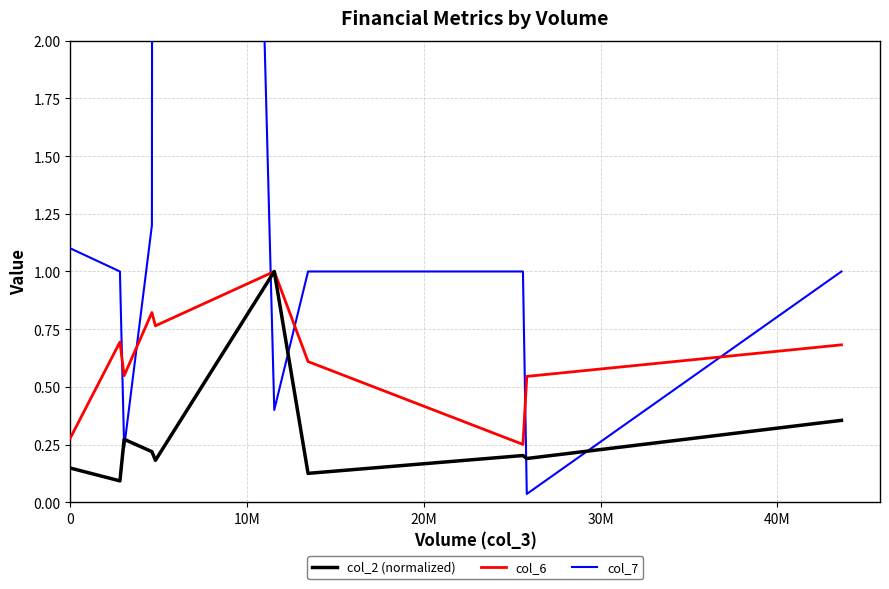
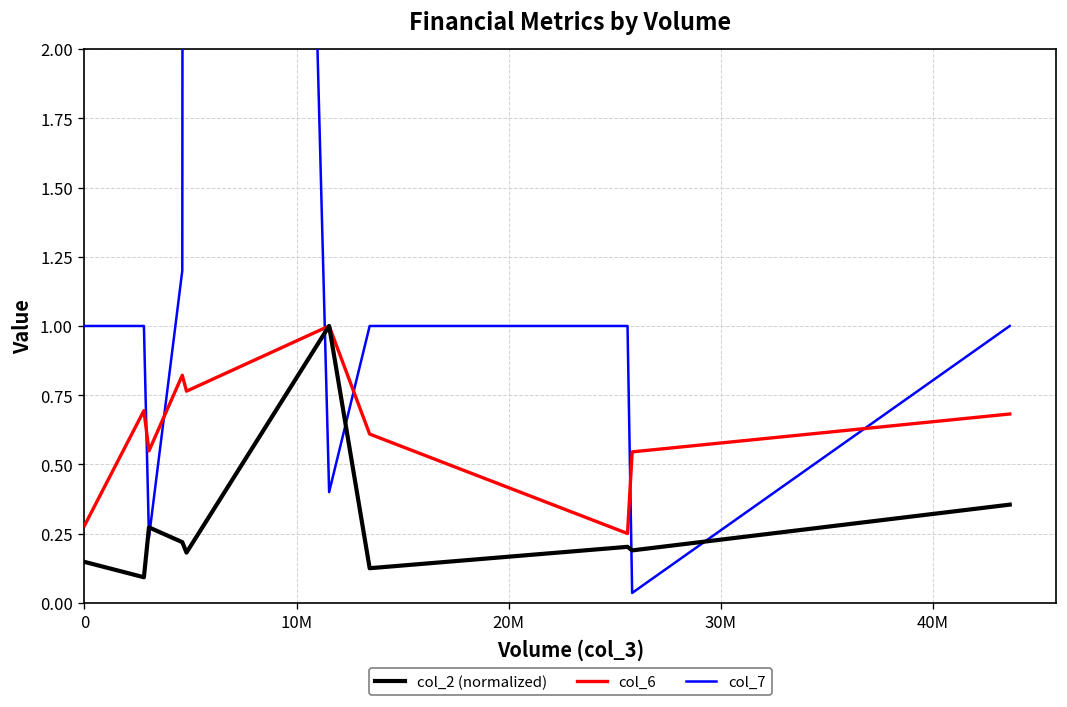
col_7, 0: 1.1 -> 1.0
